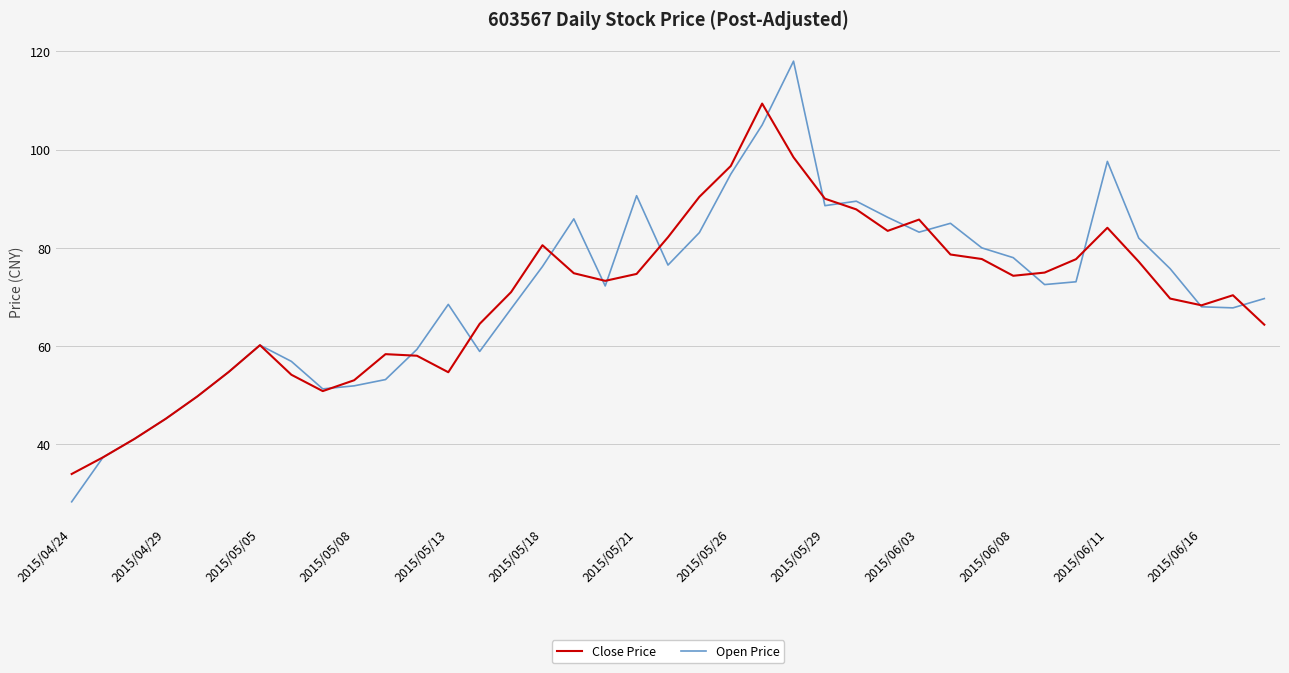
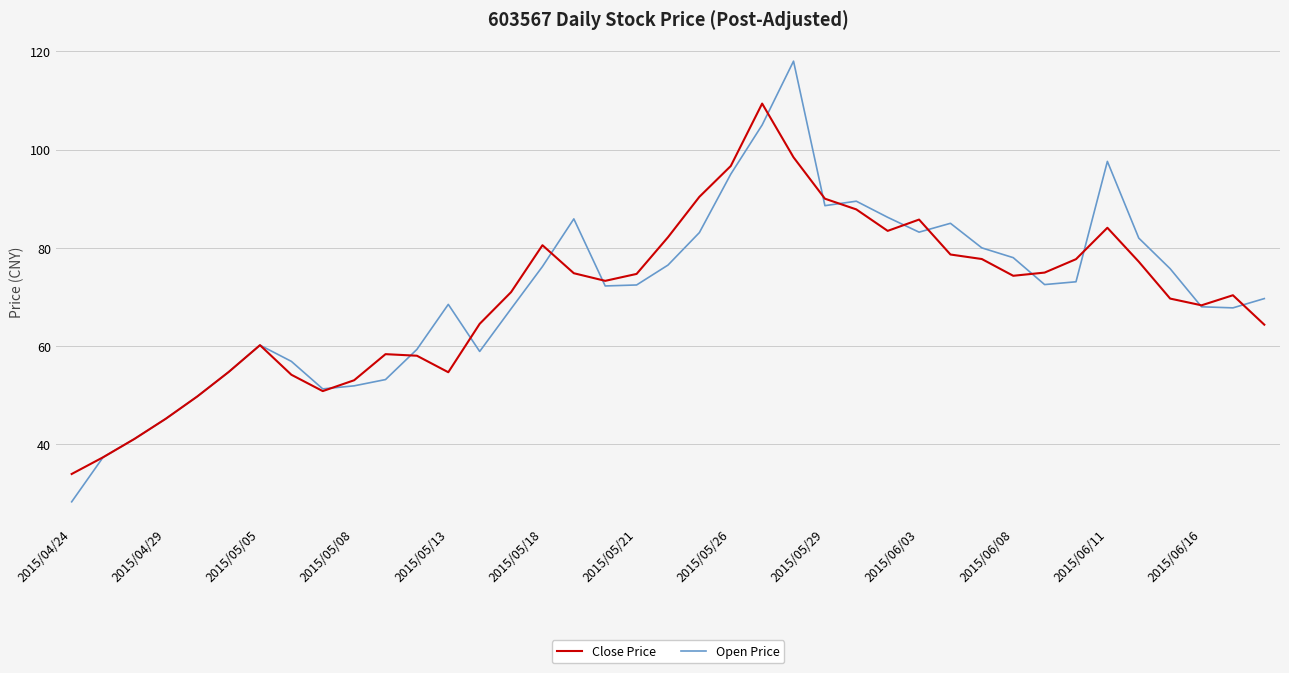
Open Price, 2015/05/21: 91 -> 72
